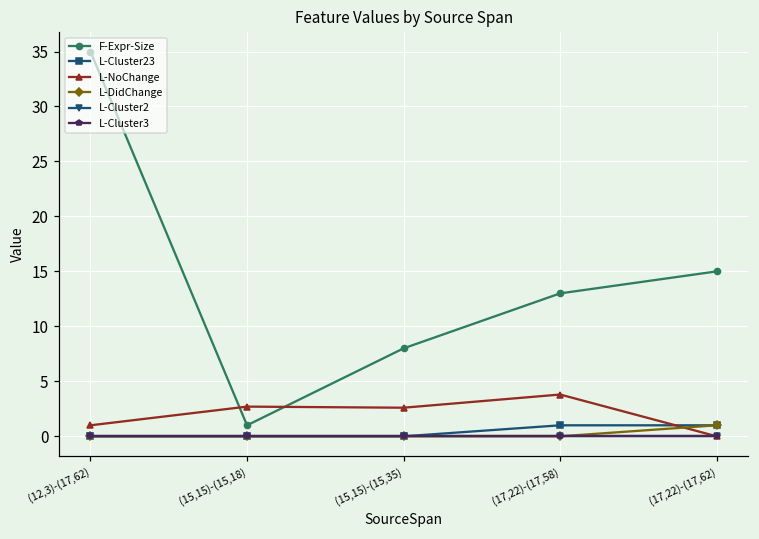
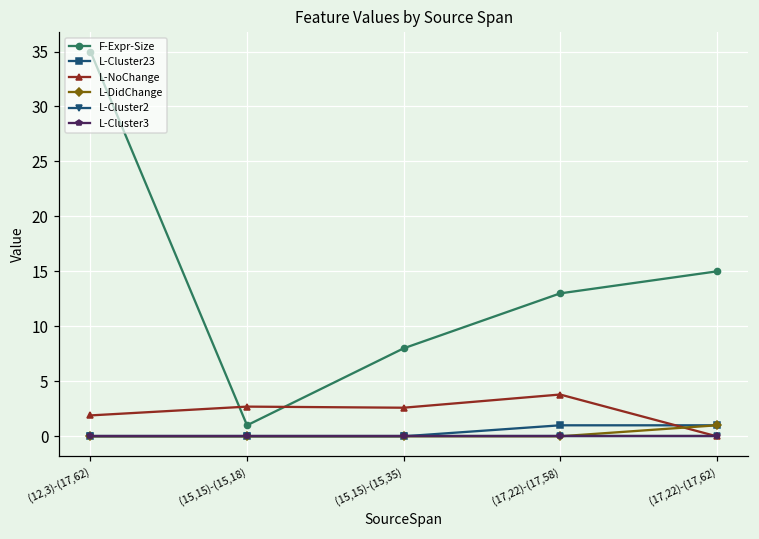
L-NoChange, (12,3)-(17,62): 1 -> 2
